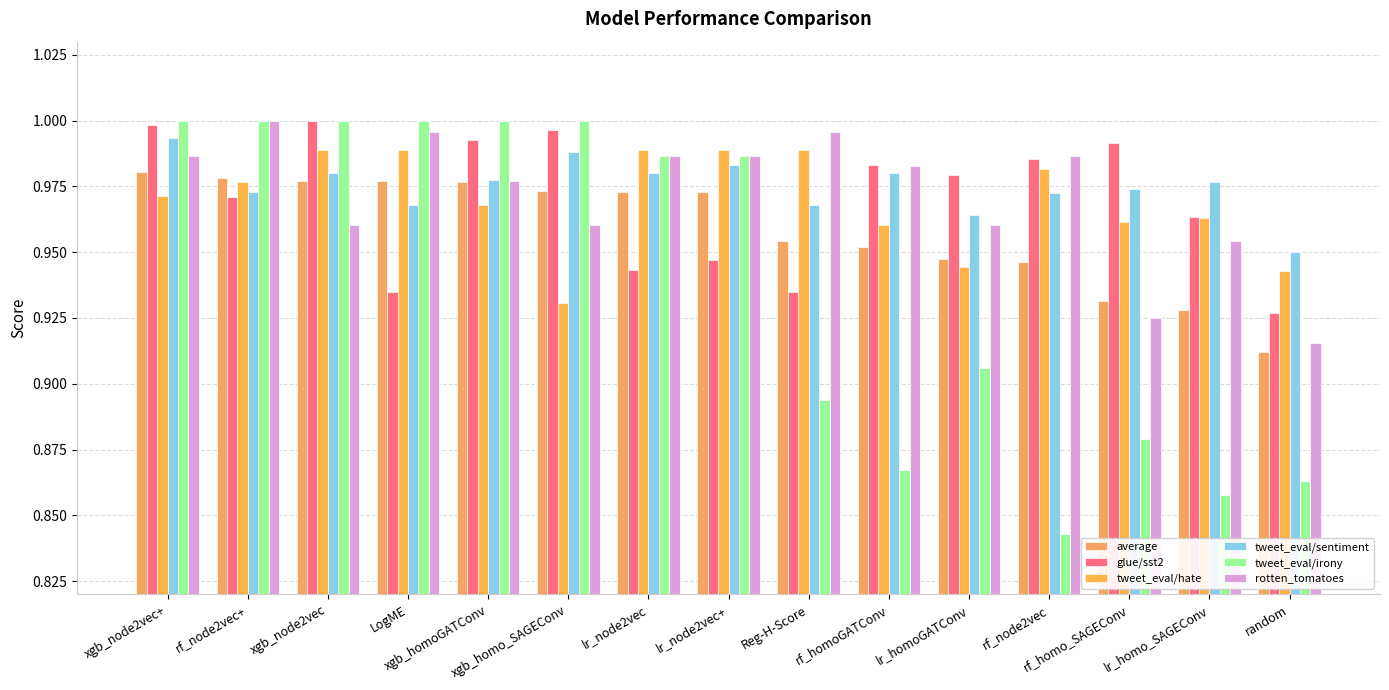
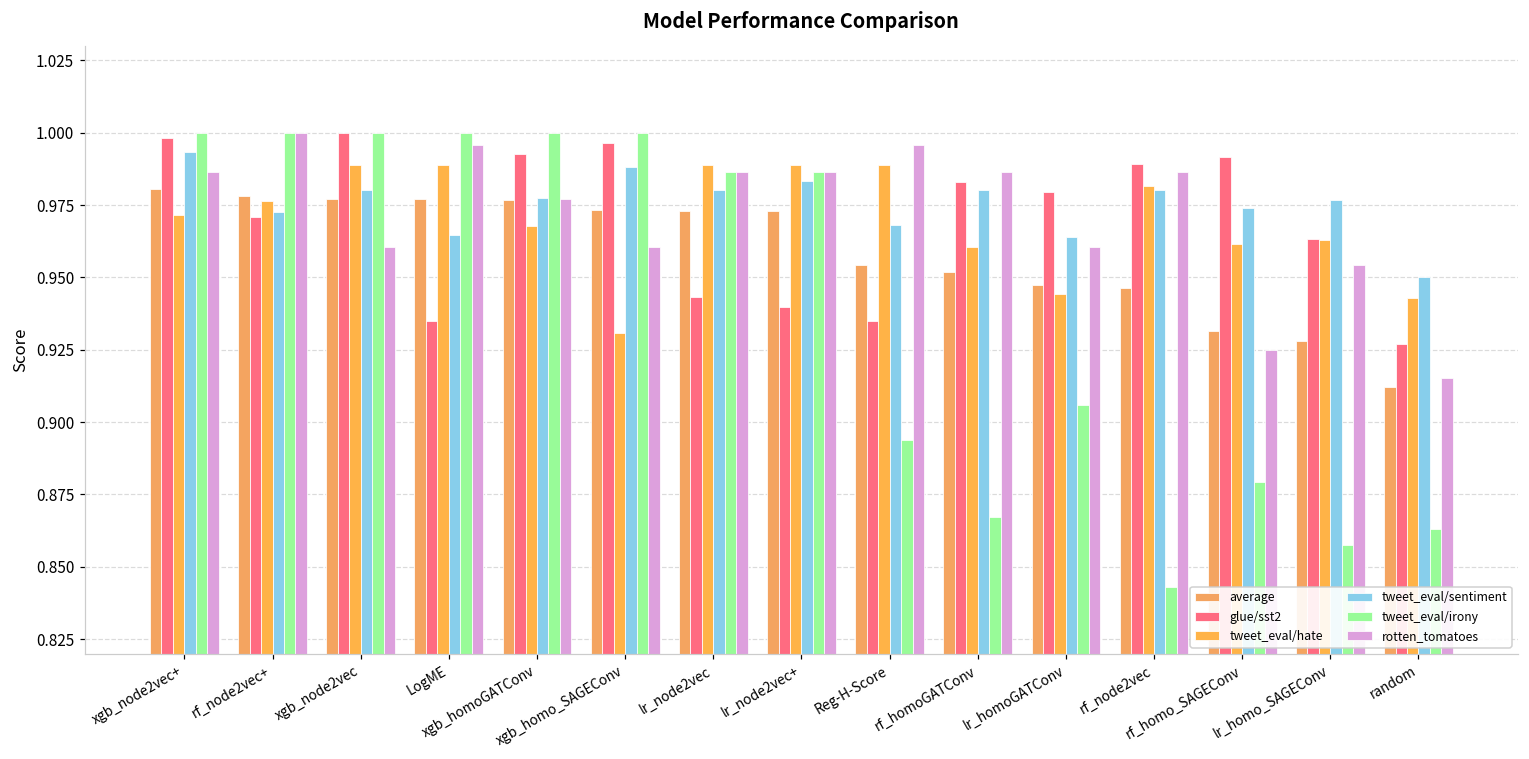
tweet_eval/sentiment, LogME: 0.968 -> 0.965
glue/sst2, lr_node2vec+: 0.947 -> 0.940
rotten_tomatoes, rf_homoGATConv: 0.983 -> 0.986
glue/sst2, rf_node2vec: 0.986 -> 0.989
tweet_eval/sentiment, rf_node2vec: 0.972 -> 0.980
